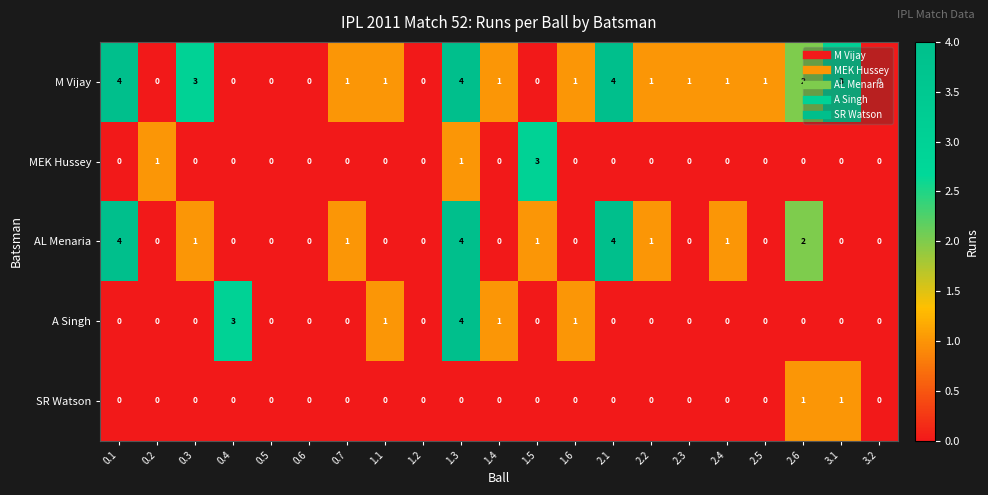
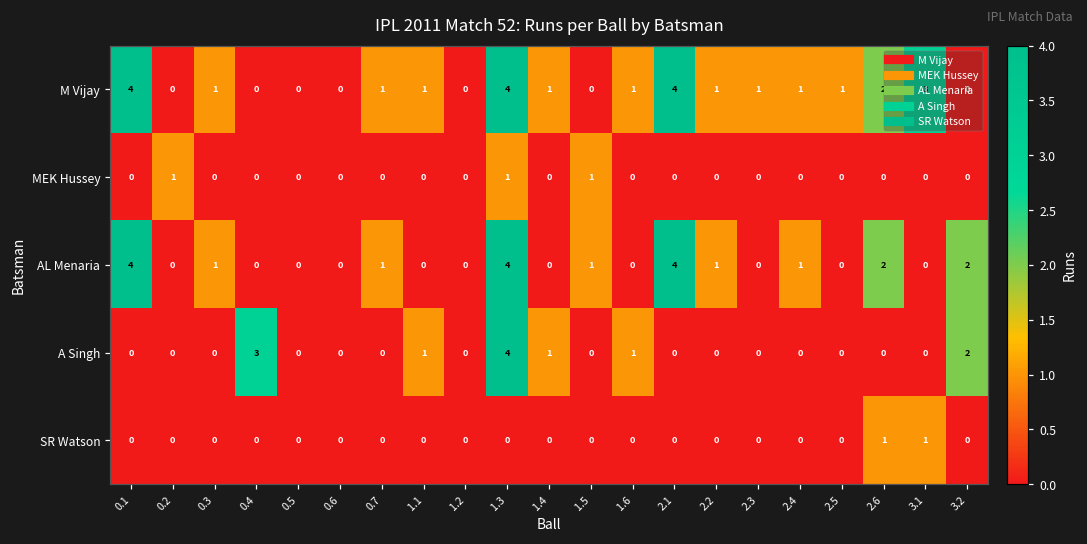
M Vijay, 0.3: 3 -> 1
MEK Hussey, 1.5: 3 -> 1
AL Menaria, 3.2: 0 -> 2
A Singh, 3.2: 0 -> 2
